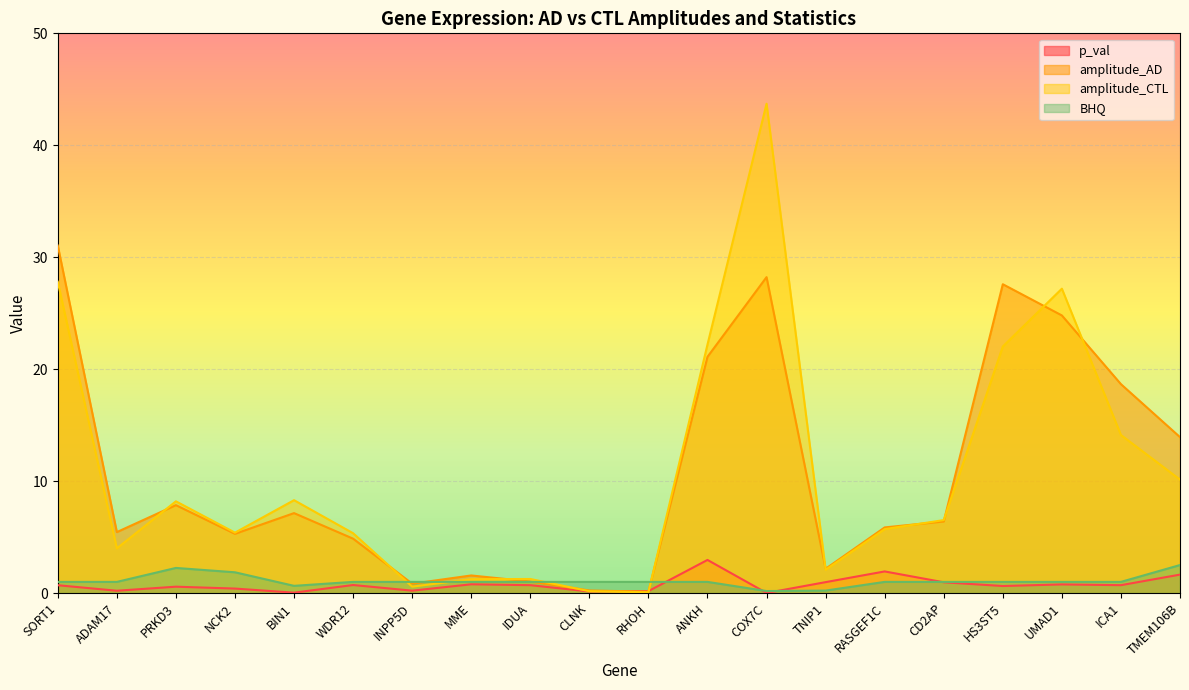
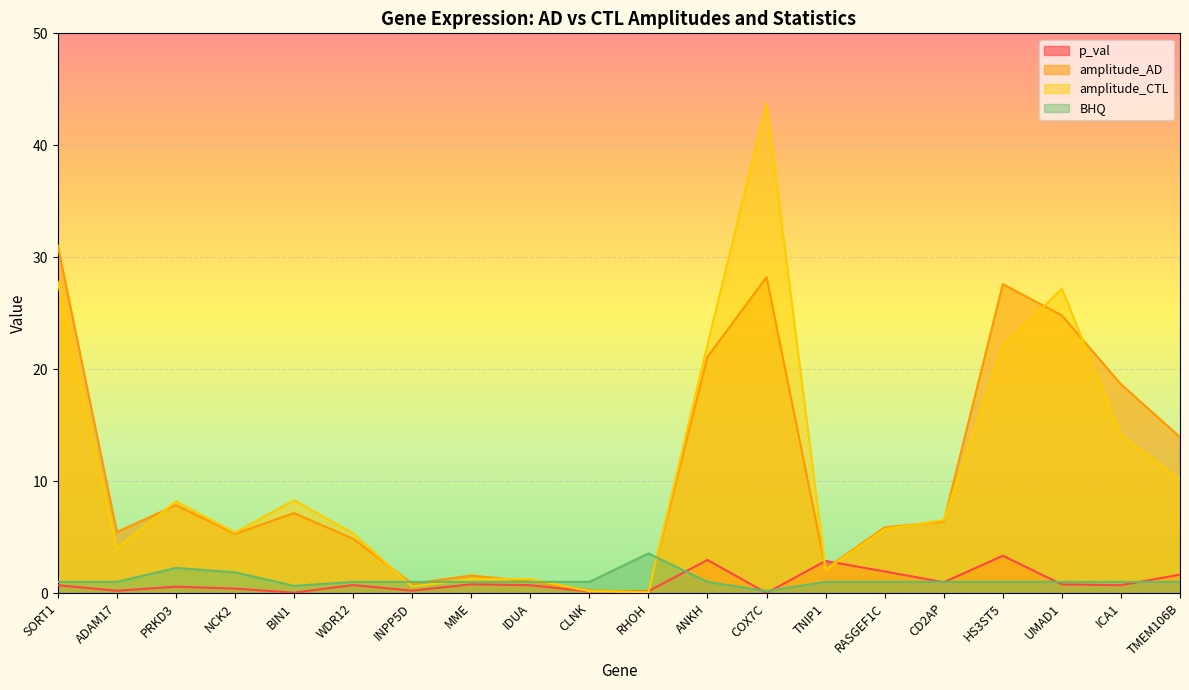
BHQ, RHOH: 1.0 -> 3.5
p_val, TNIP1: 1.0 -> 2.9
BHQ, TNIP1: 0.2 -> 1.0
p_val, HS3ST5: 0.6 -> 3.3
BHQ, TMEM106B: 2.5 -> 1.0
